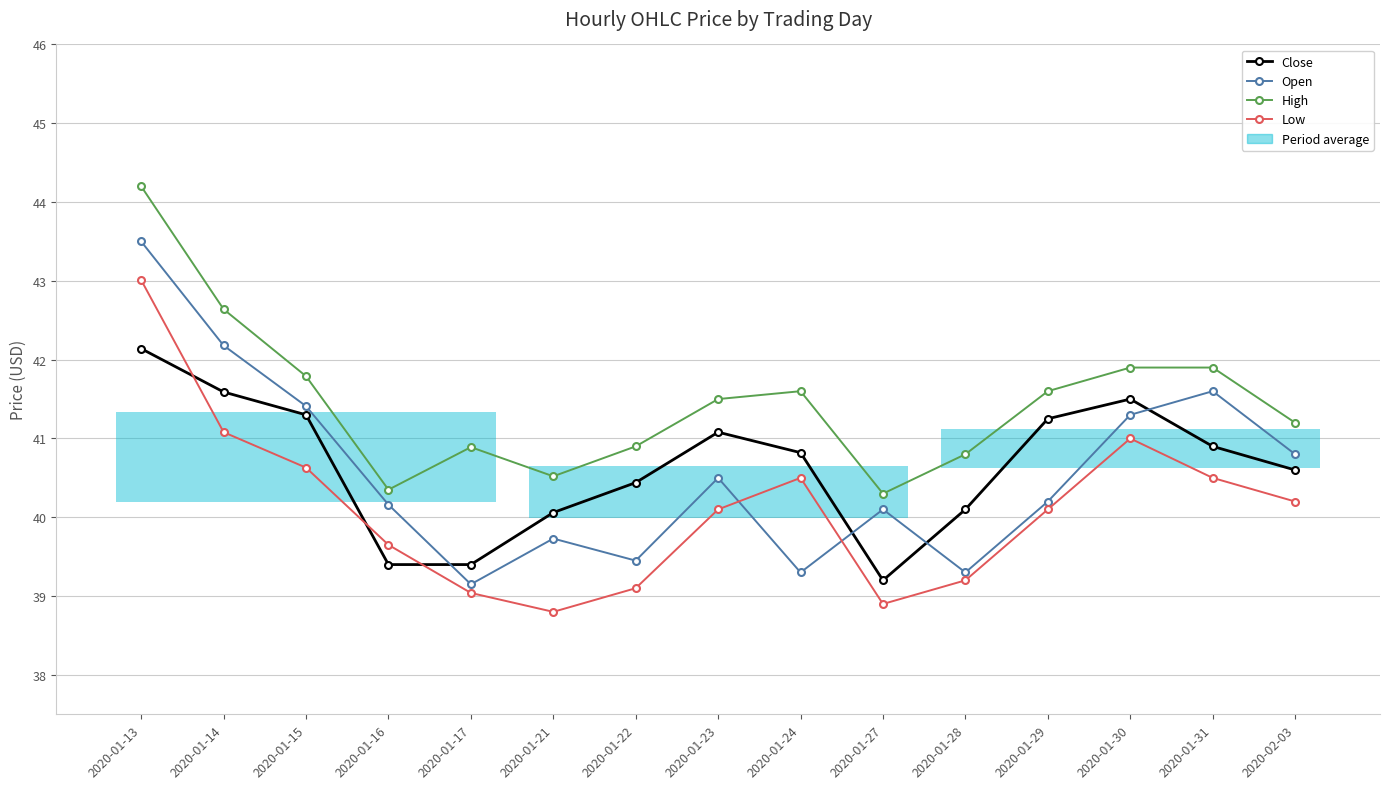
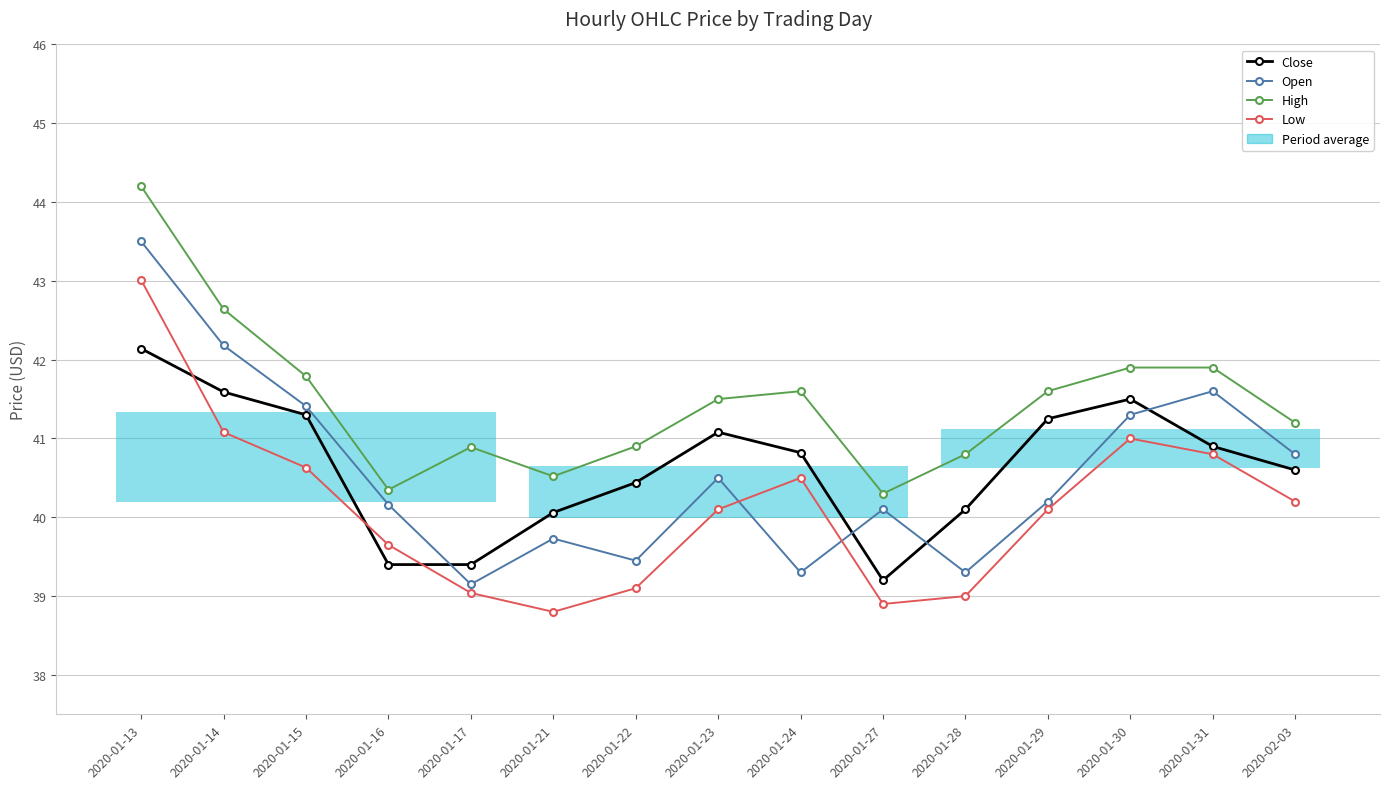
Low, 2020-01-28: 39.2 -> 39.0
Low, 2020-01-31: 40.5 -> 40.8
